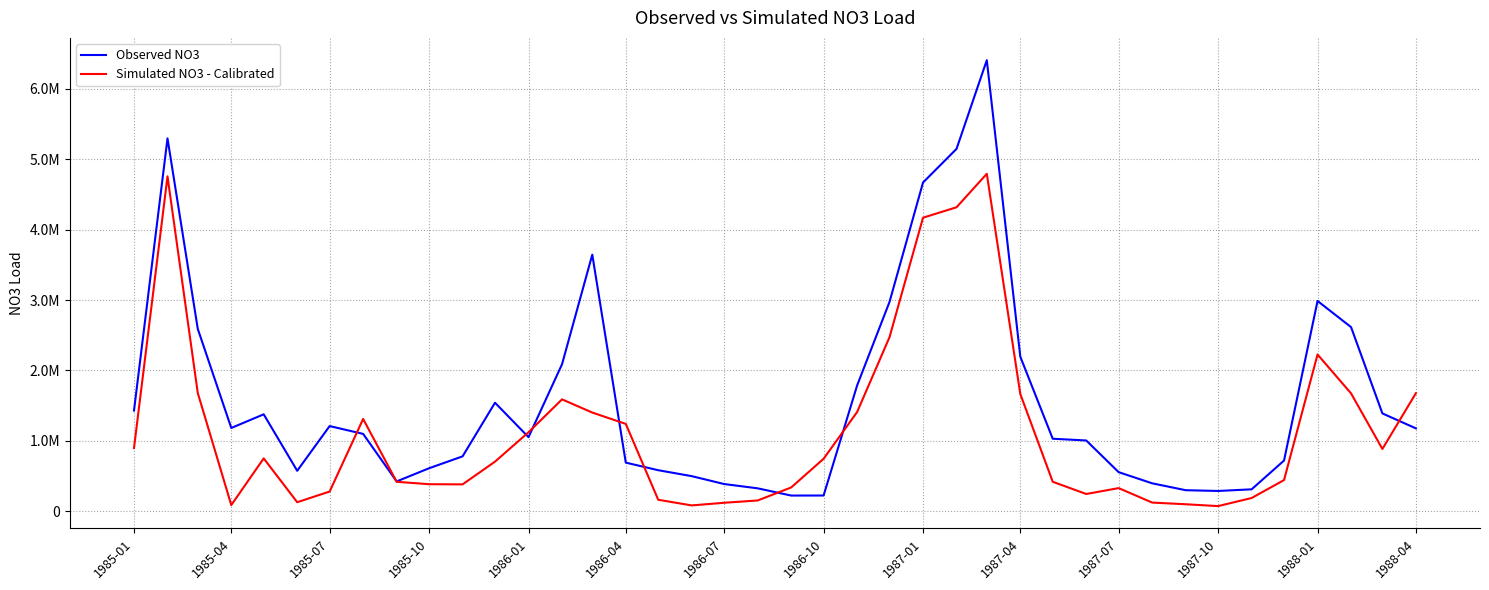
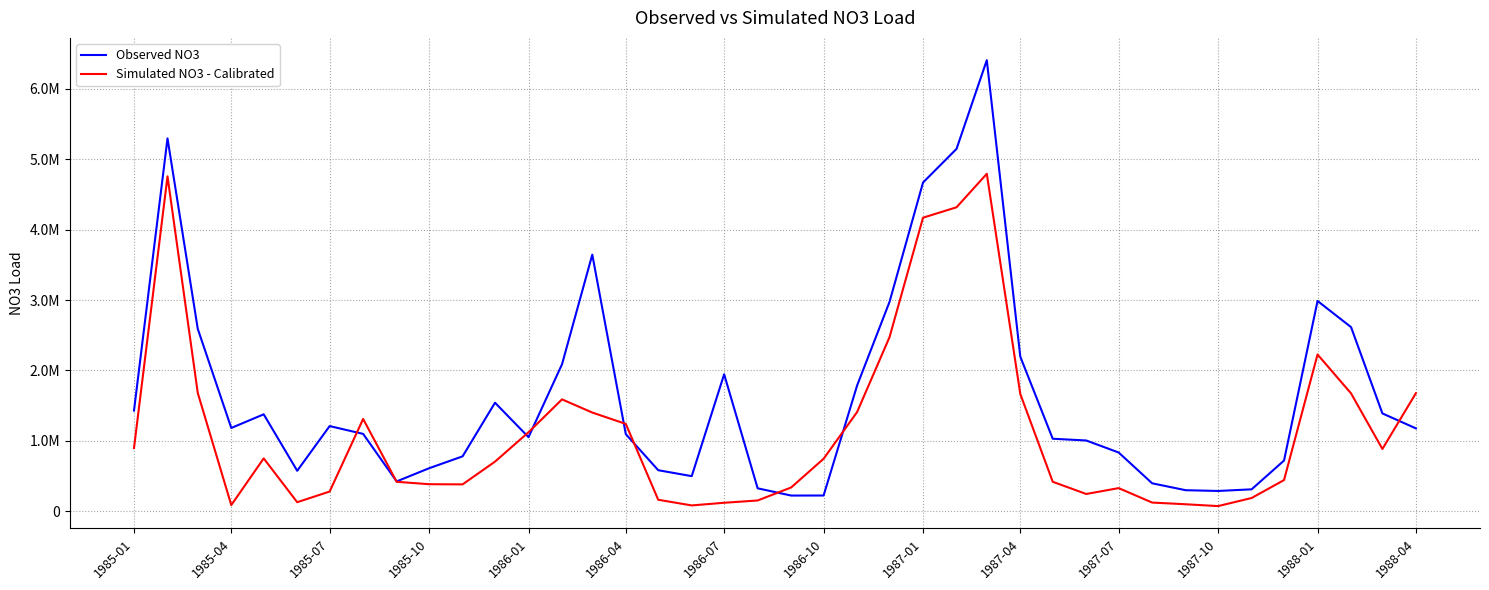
Observed NO3, 1986-04: 700000 -> 1100000
Observed NO3, 1986-07: 400000 -> 1900000
Observed NO3, 1987-07: 600000 -> 800000
